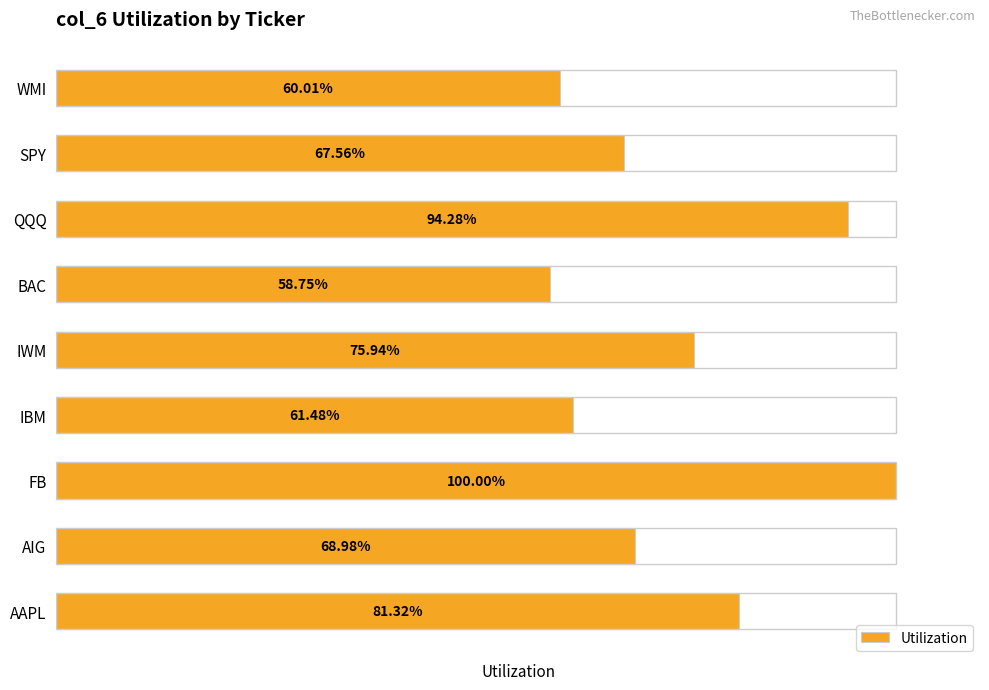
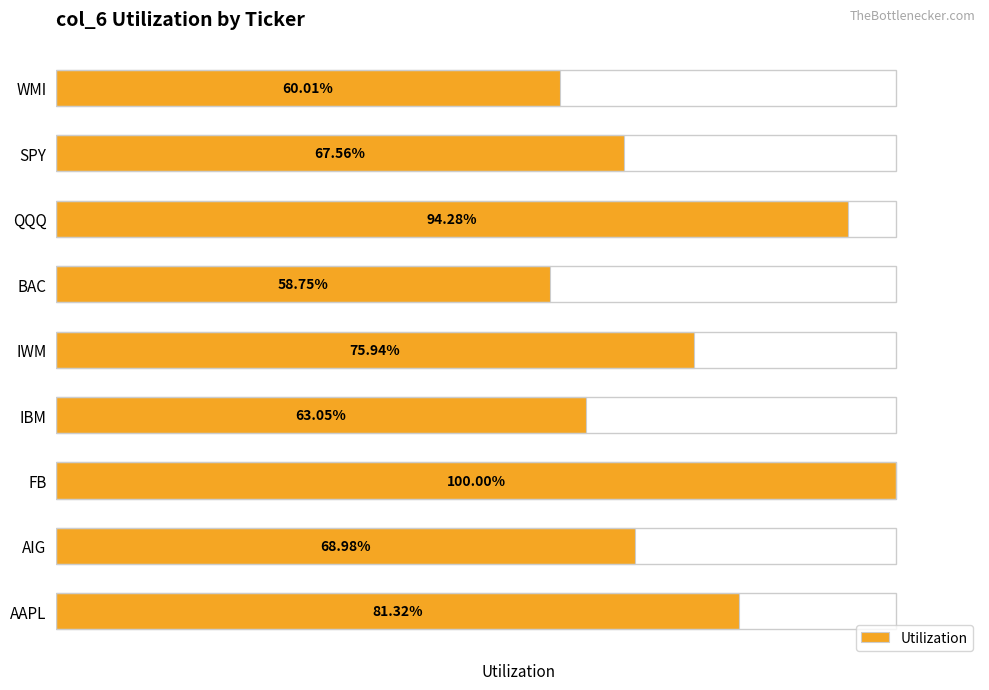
IBM: 61.48% -> 63.05%
